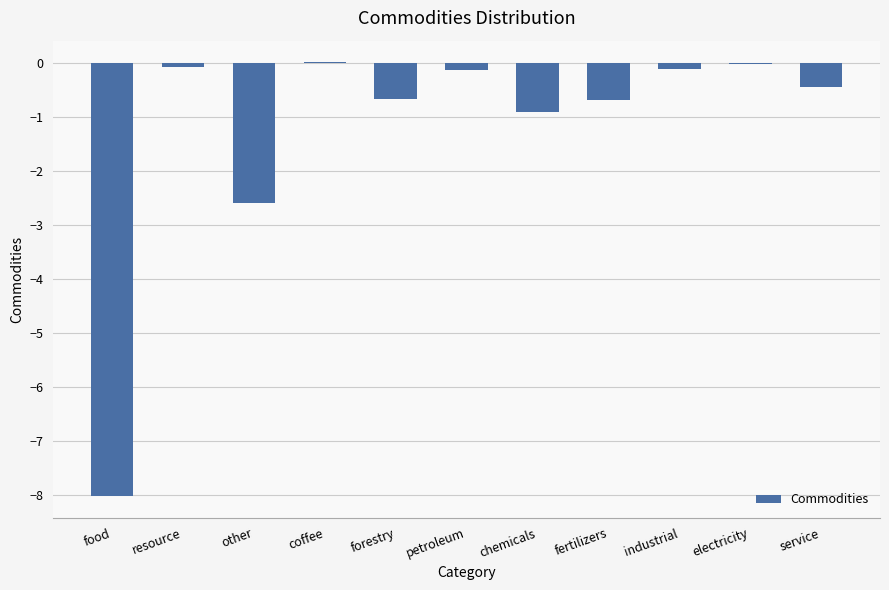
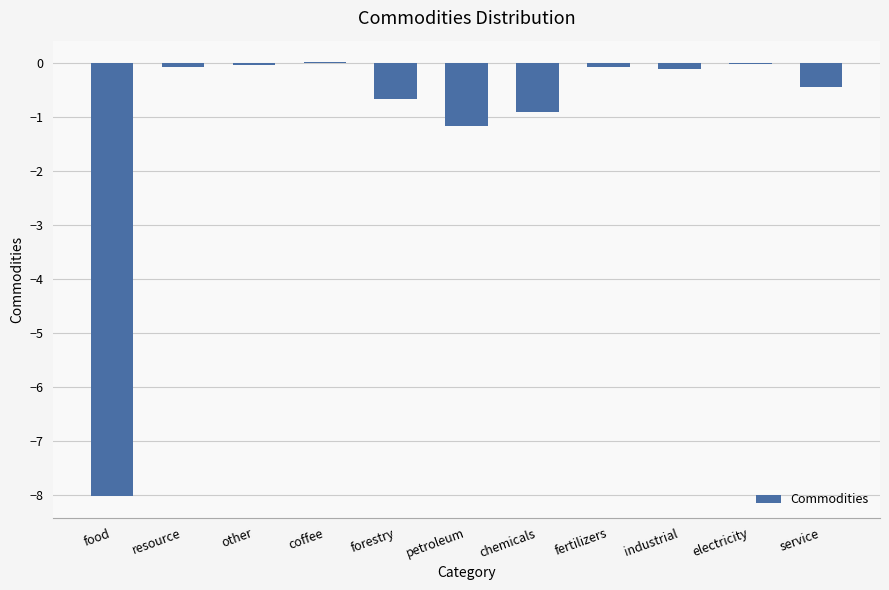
other: -2.6 -> 0.0
petroleum: -0.1 -> -1.2
fertilizers: -0.7 -> -0.1
